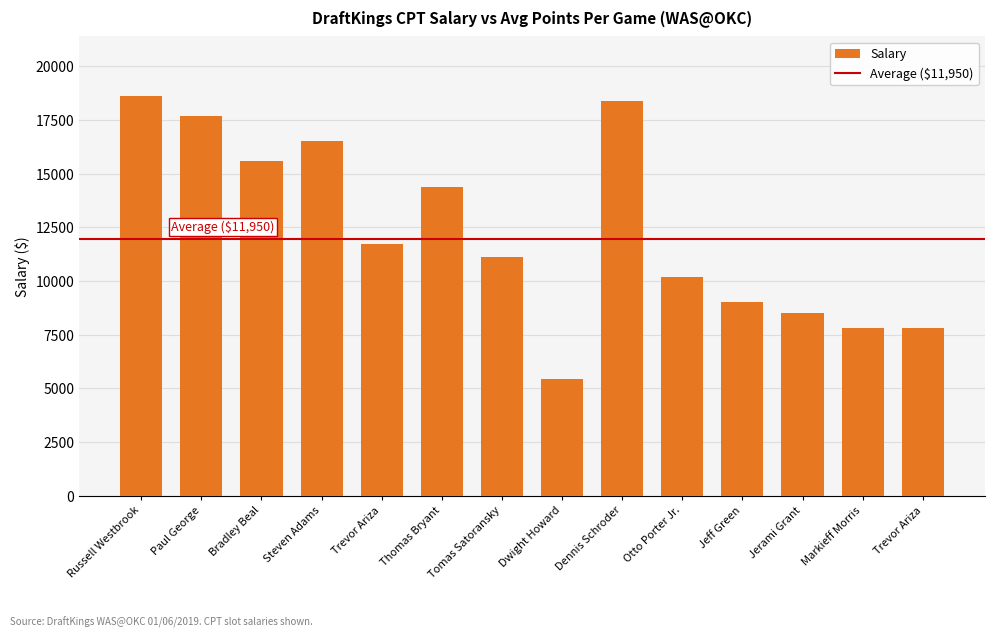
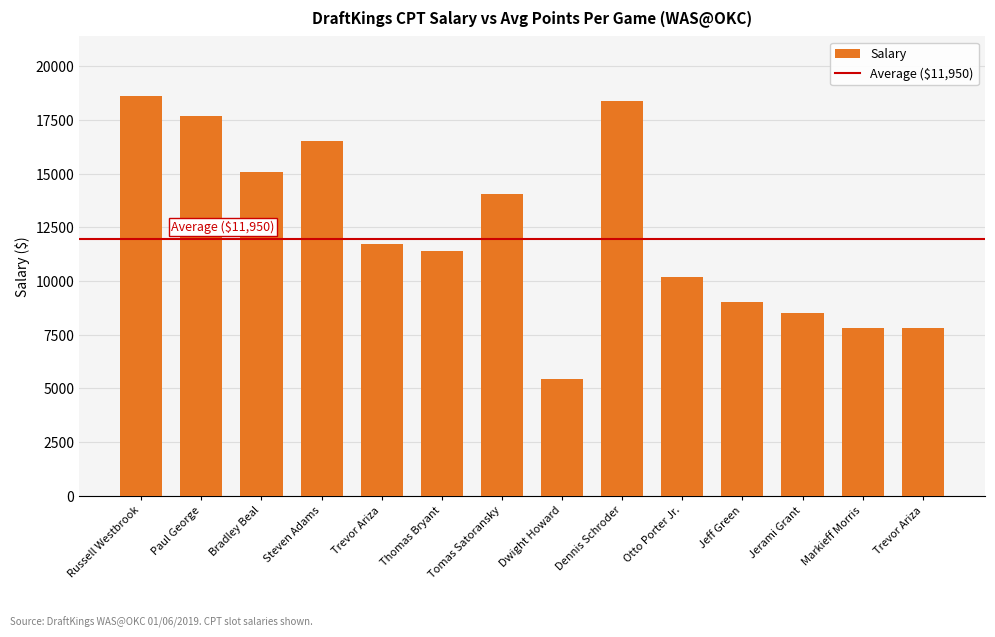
Bradley Beal: 15600 -> 15100
Thomas Bryant: 14400 -> 11400
Tomas Satoransky: 11100 -> 14000
